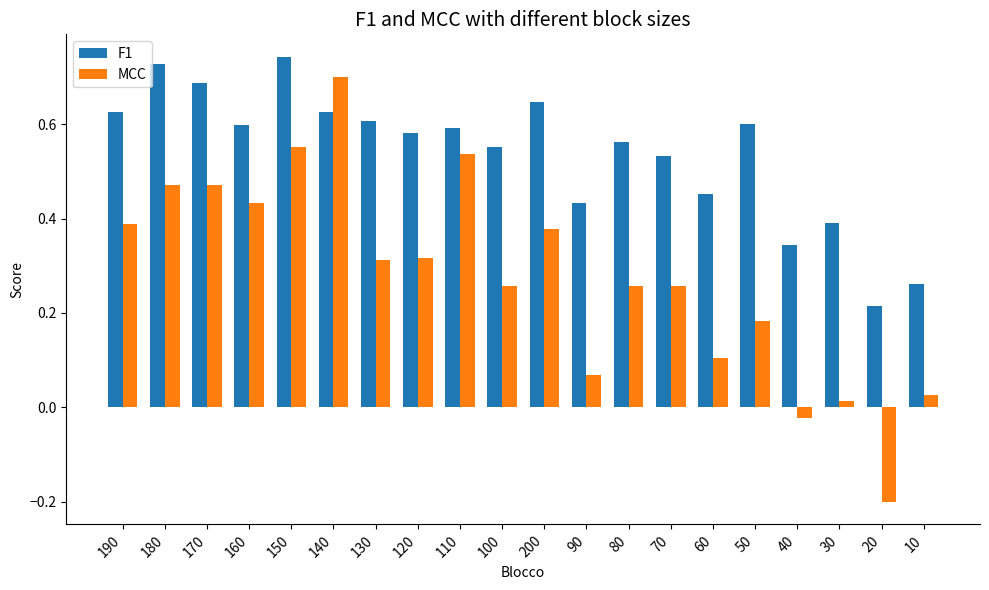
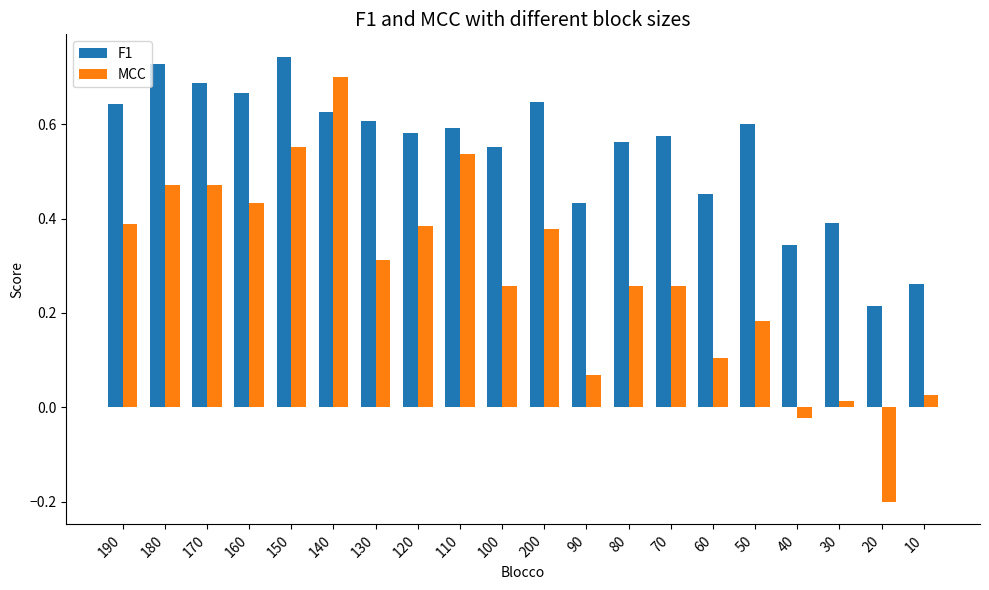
F1, 190: 0.63 -> 0.64
F1, 160: 0.60 -> 0.67
MCC, 120: 0.32 -> 0.38
F1, 70: 0.53 -> 0.57
